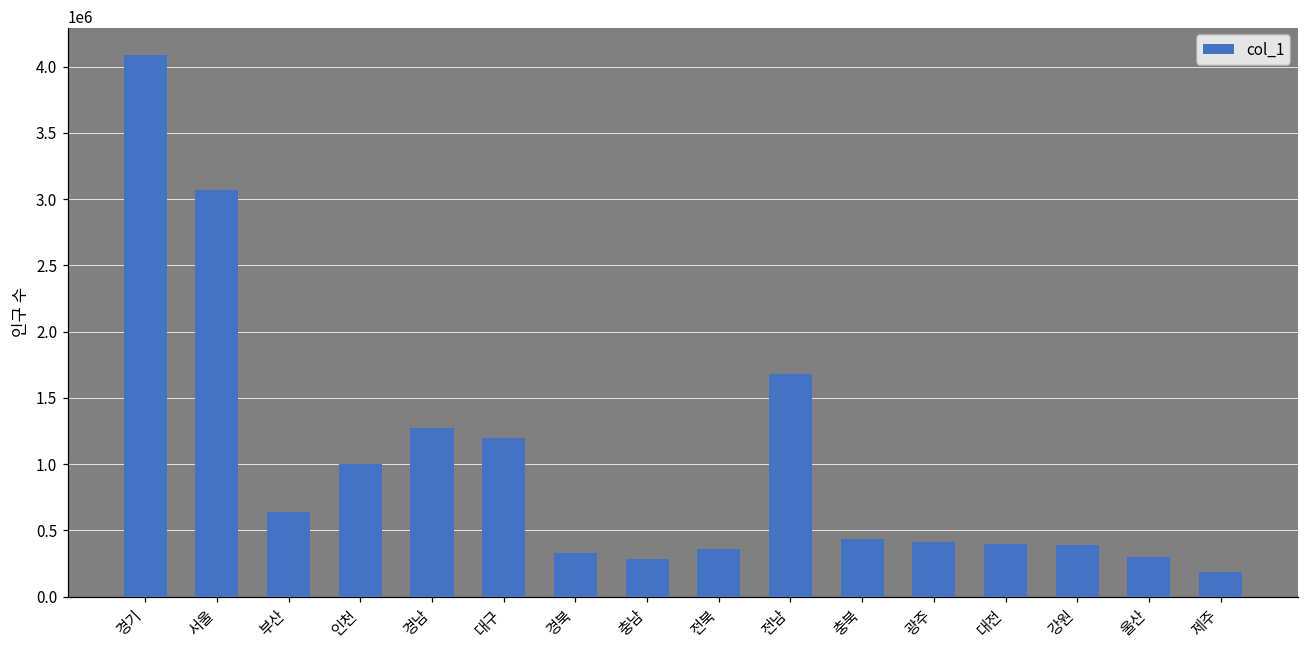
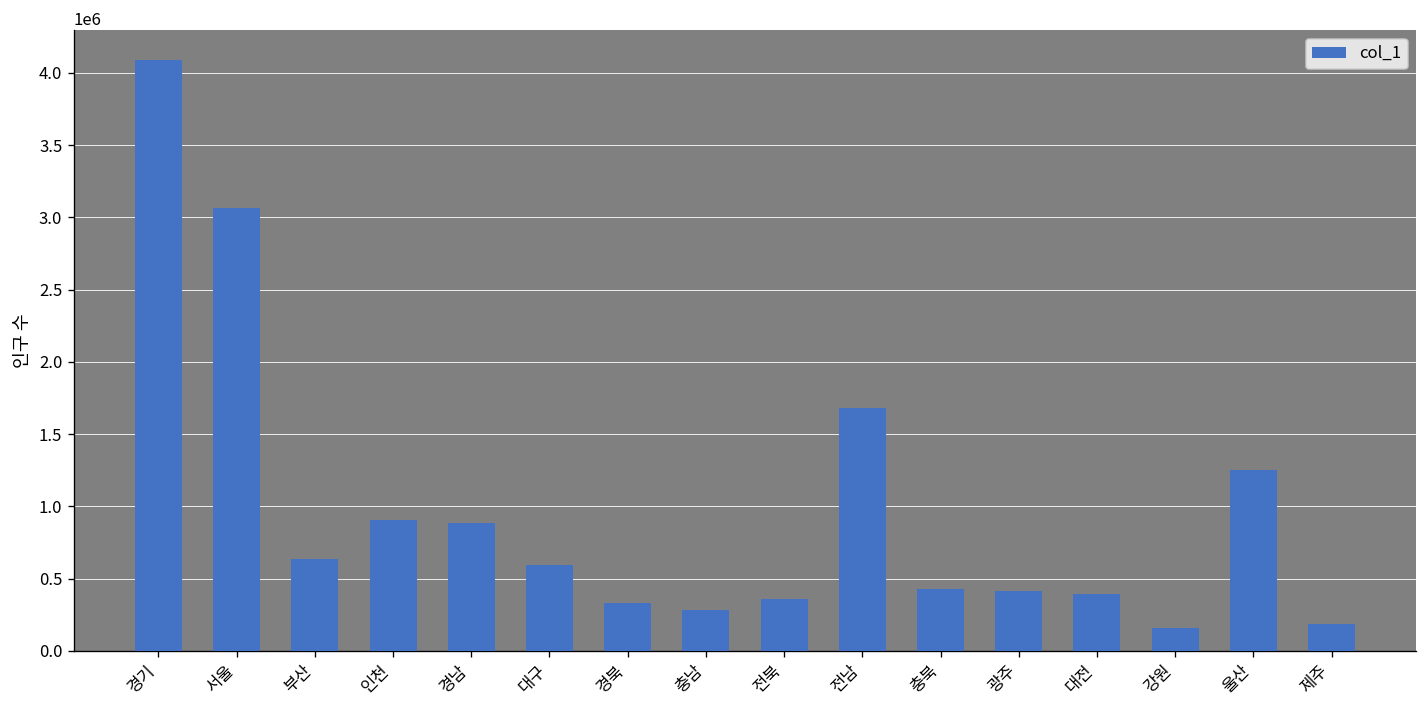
인천: 1000000 -> 910000
경남: 1270000 -> 890000
대구: 1190000 -> 600000
강원: 390000 -> 160000
울산: 300000 -> 1250000
